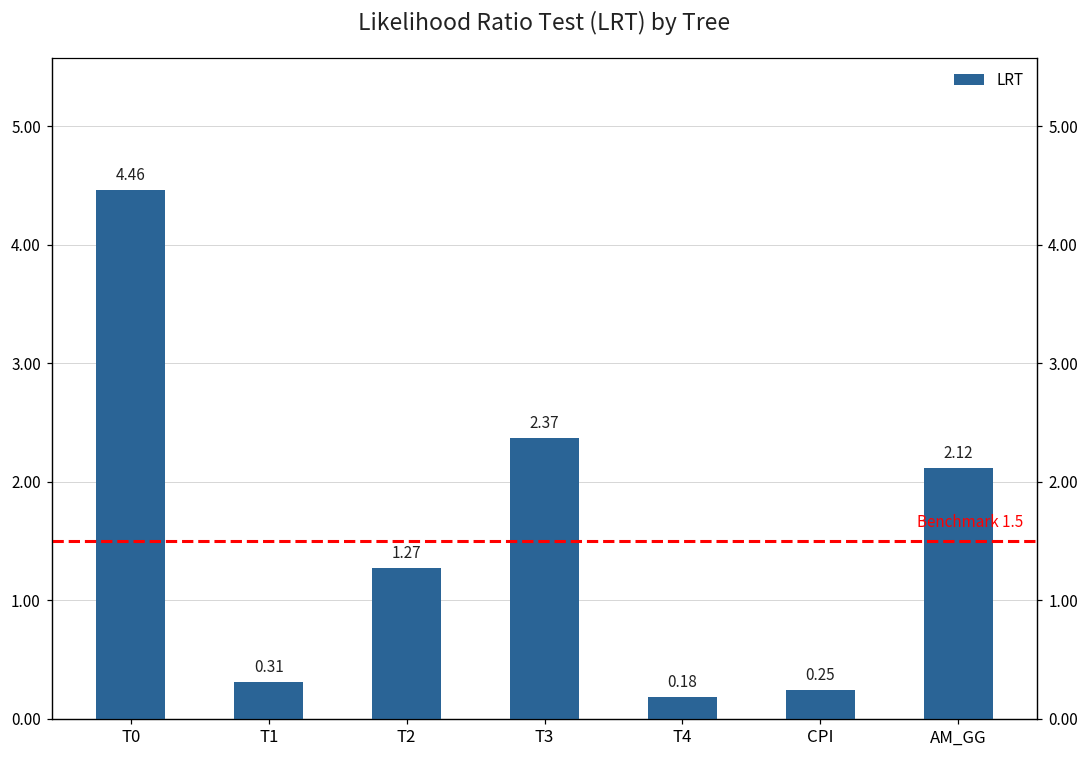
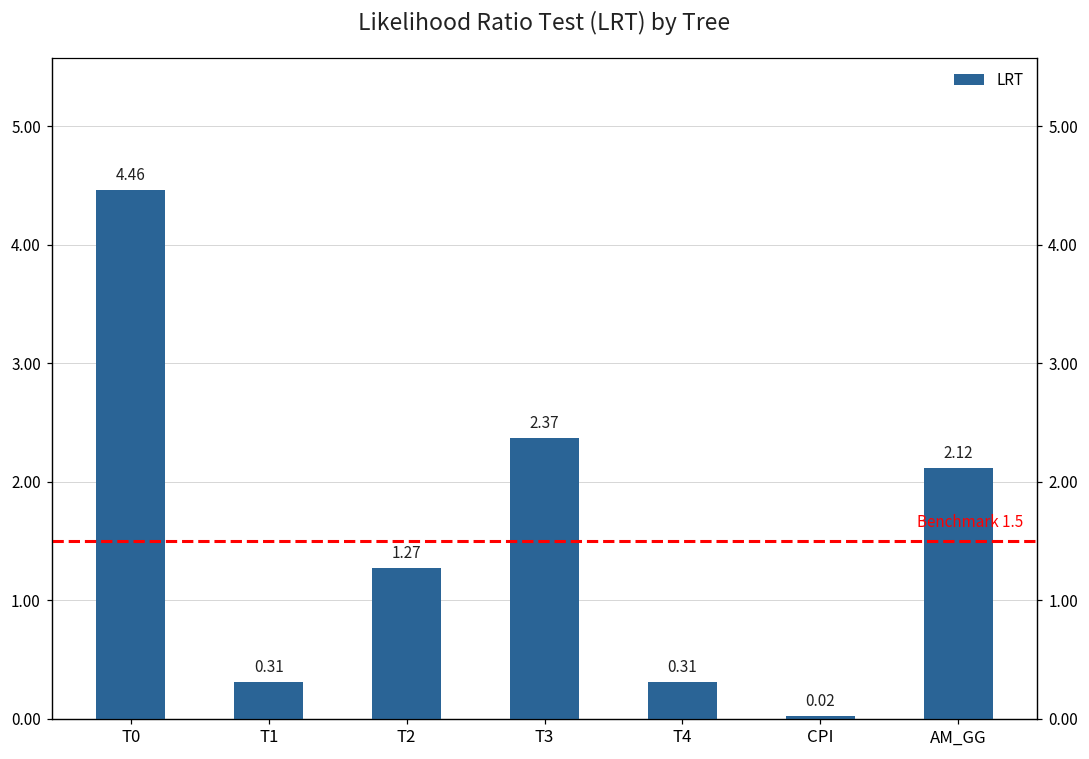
T4: 0.18 -> 0.31
CPI: 0.25 -> 0.02
